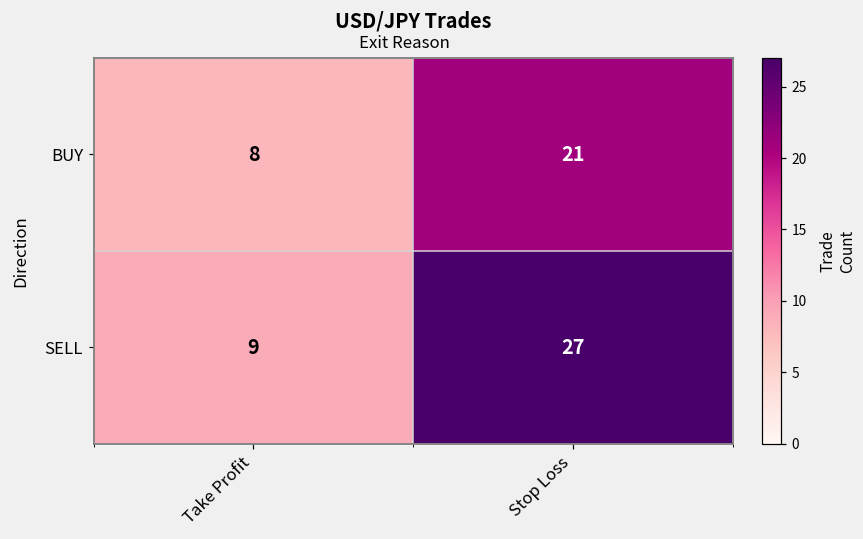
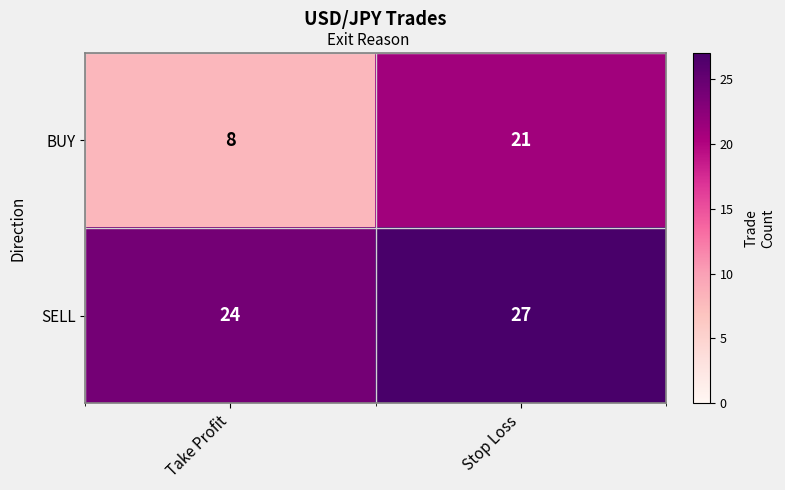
SELL, Take Profit: 9 -> 24
